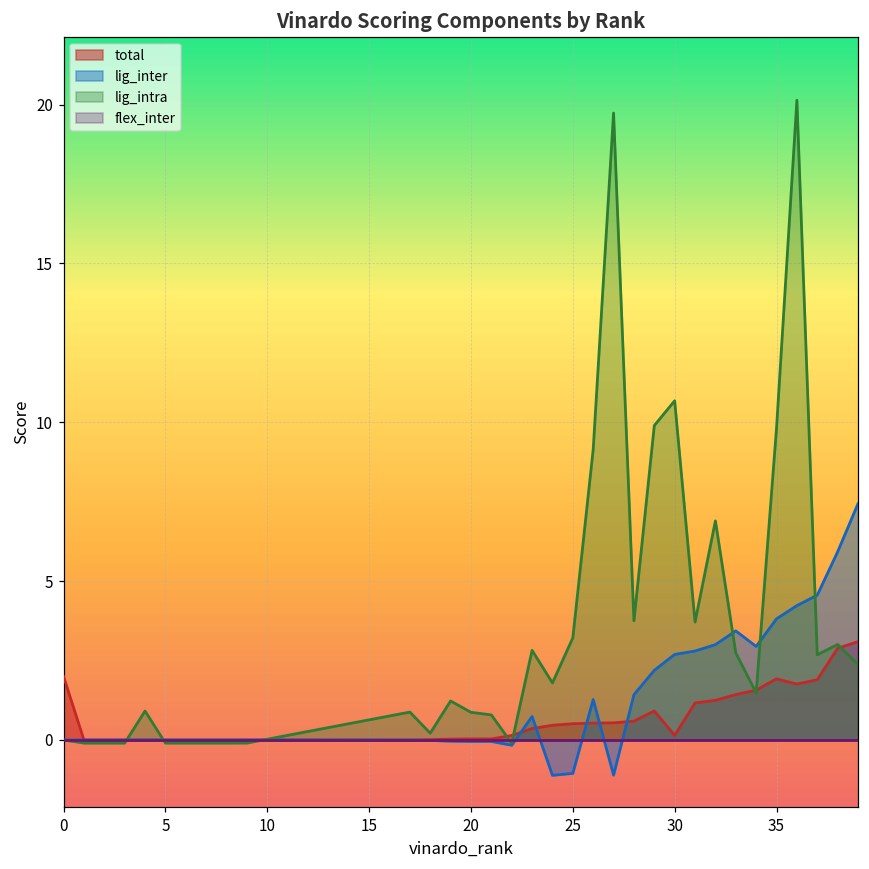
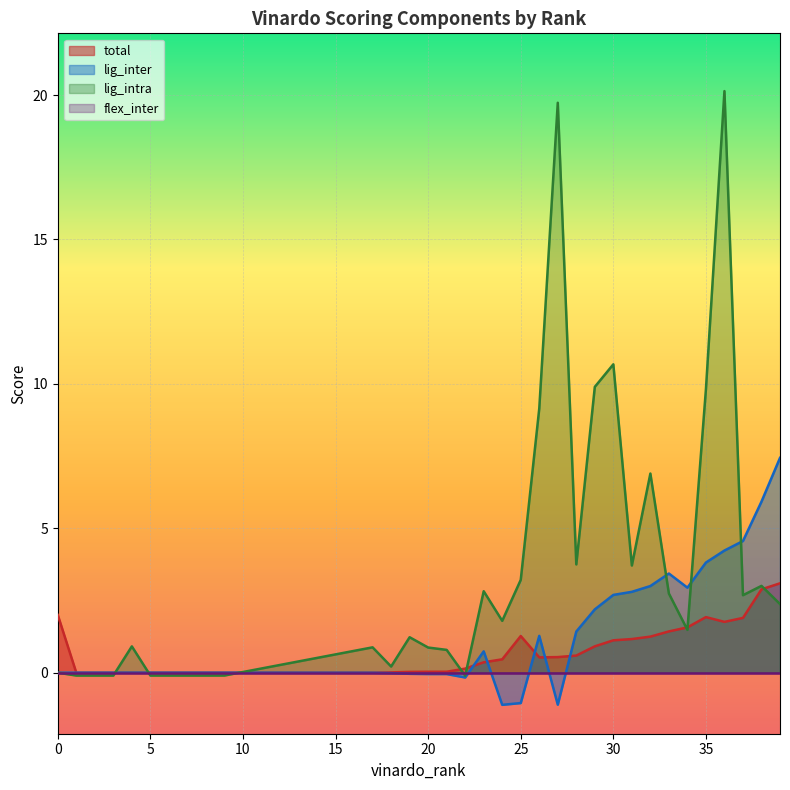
total, 25: 0.5 -> 1.3
total, 30: 0.1 -> 1.1
